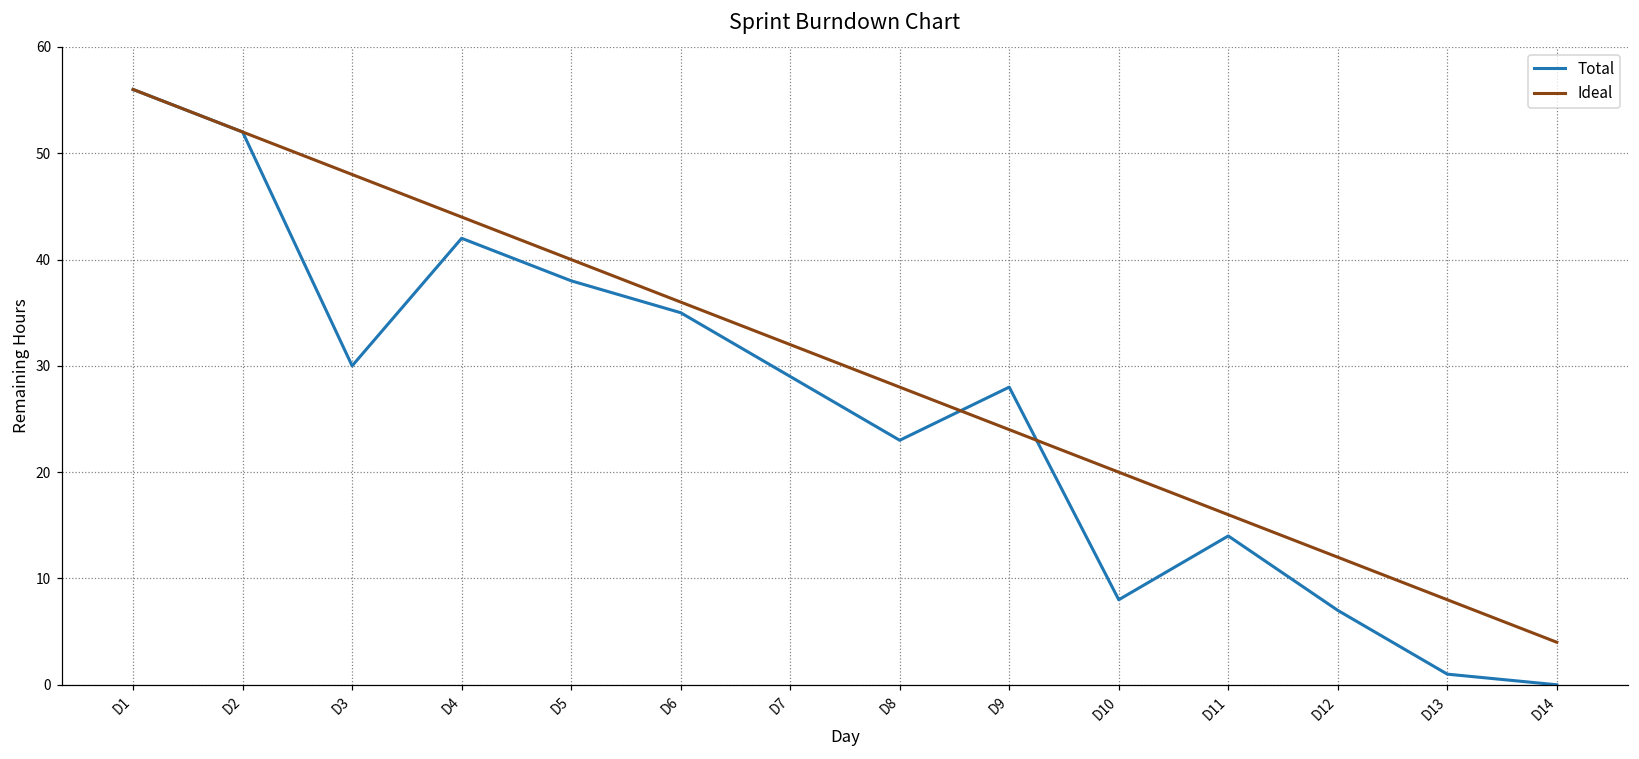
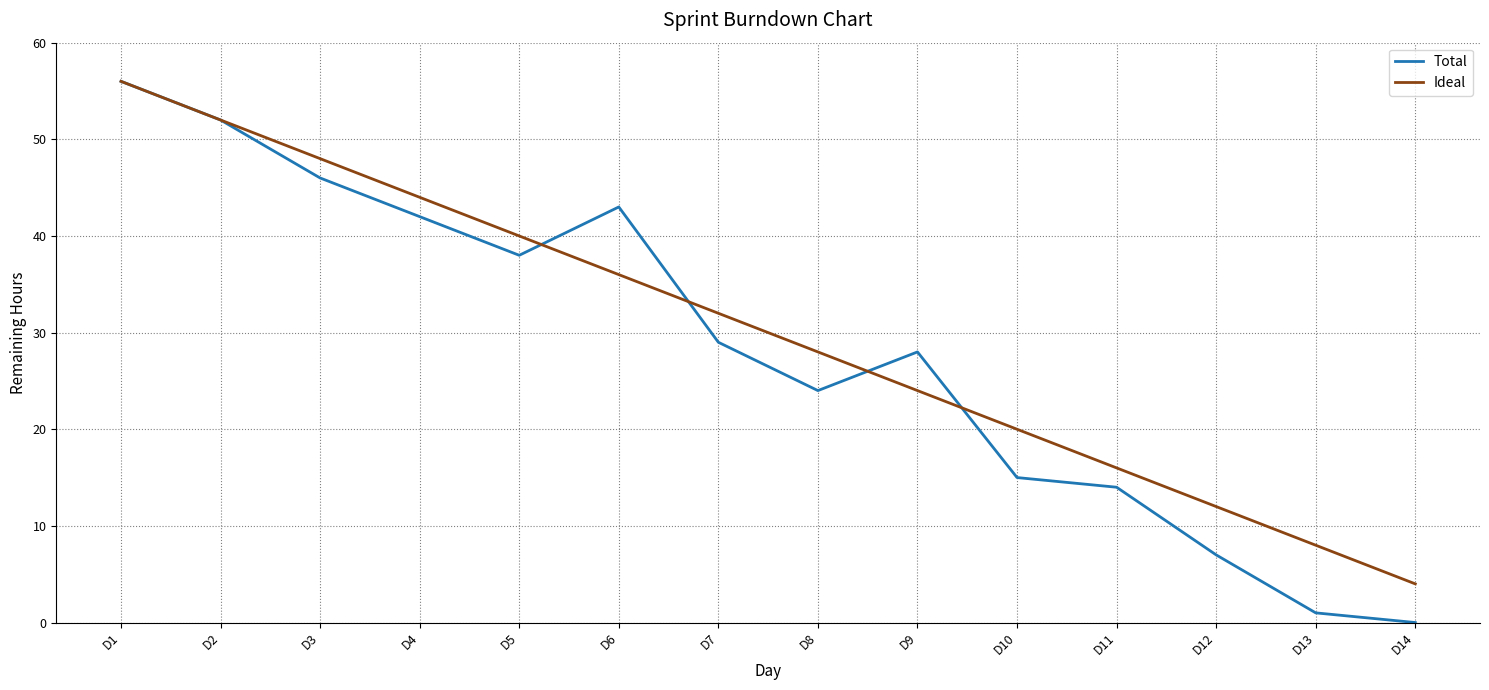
Total, D3: 30 -> 46
Total, D6: 35 -> 43
Total, D8: 23 -> 24
Total, D10: 8 -> 15
